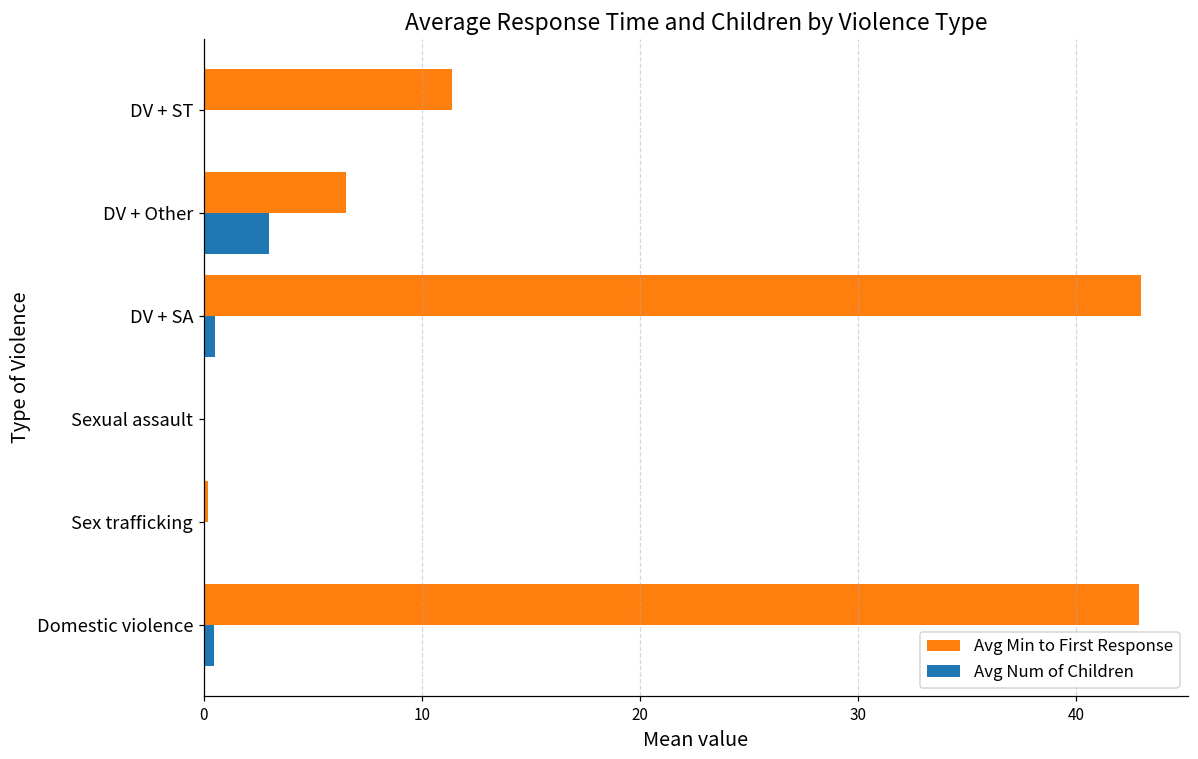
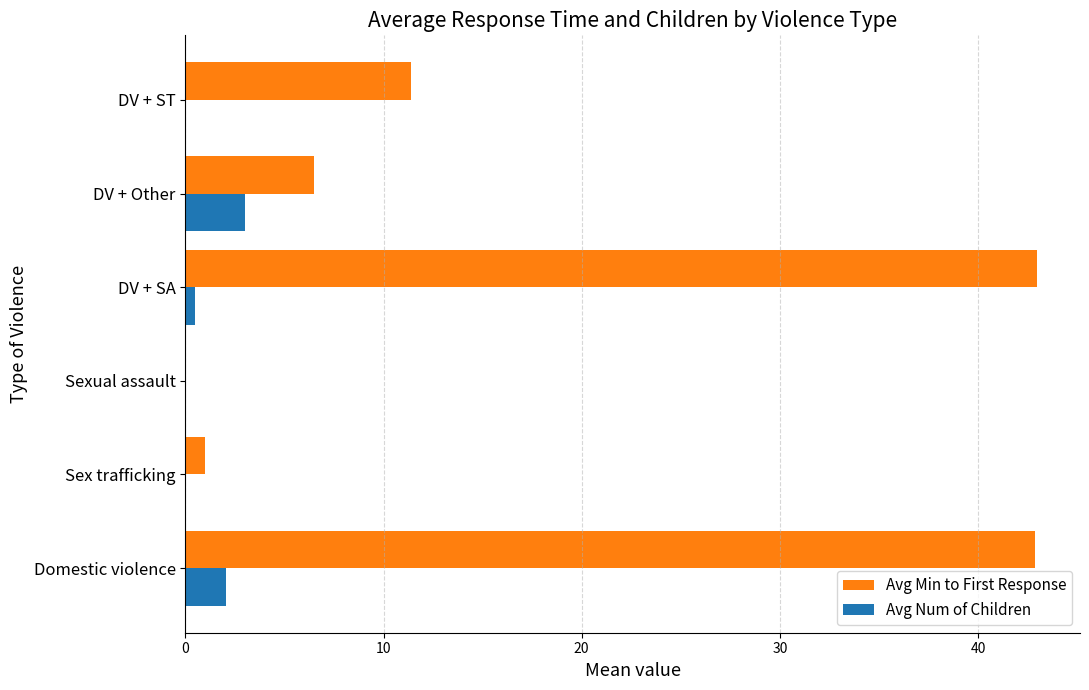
Avg Min to First Response, Sex trafficking: 0.2 -> 1.0
Avg Num of Children, Domestic violence: 0.5 -> 2.1
